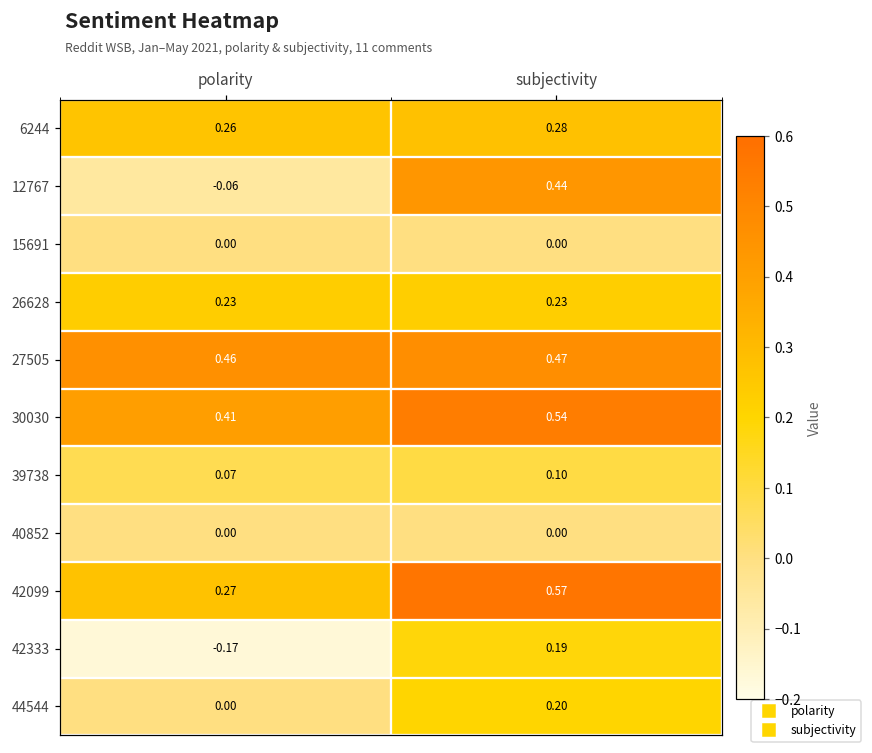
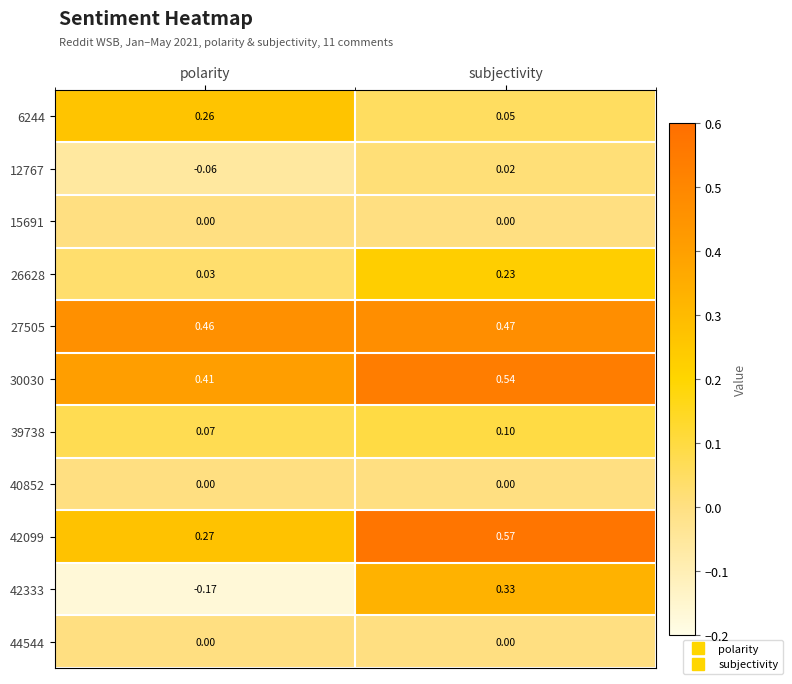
6244, subjectivity: 0.28 -> 0.05
12767, subjectivity: 0.44 -> 0.02
26628, polarity: 0.23 -> 0.03
42333, subjectivity: 0.19 -> 0.33
44544, subjectivity: 0.20 -> 0.00
